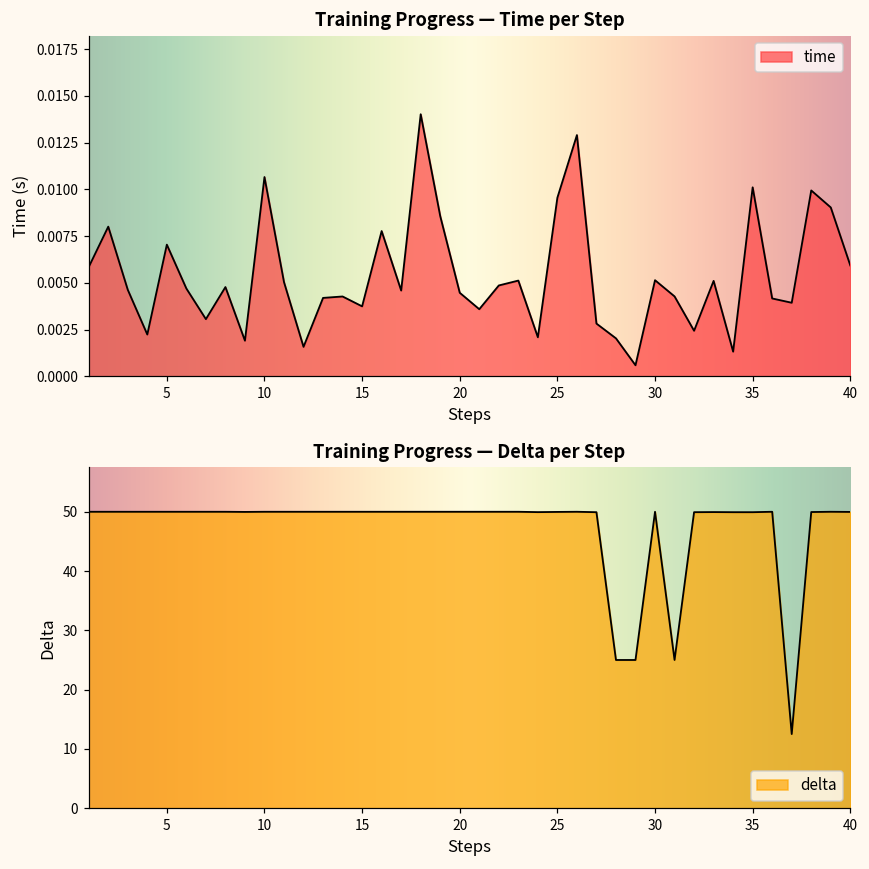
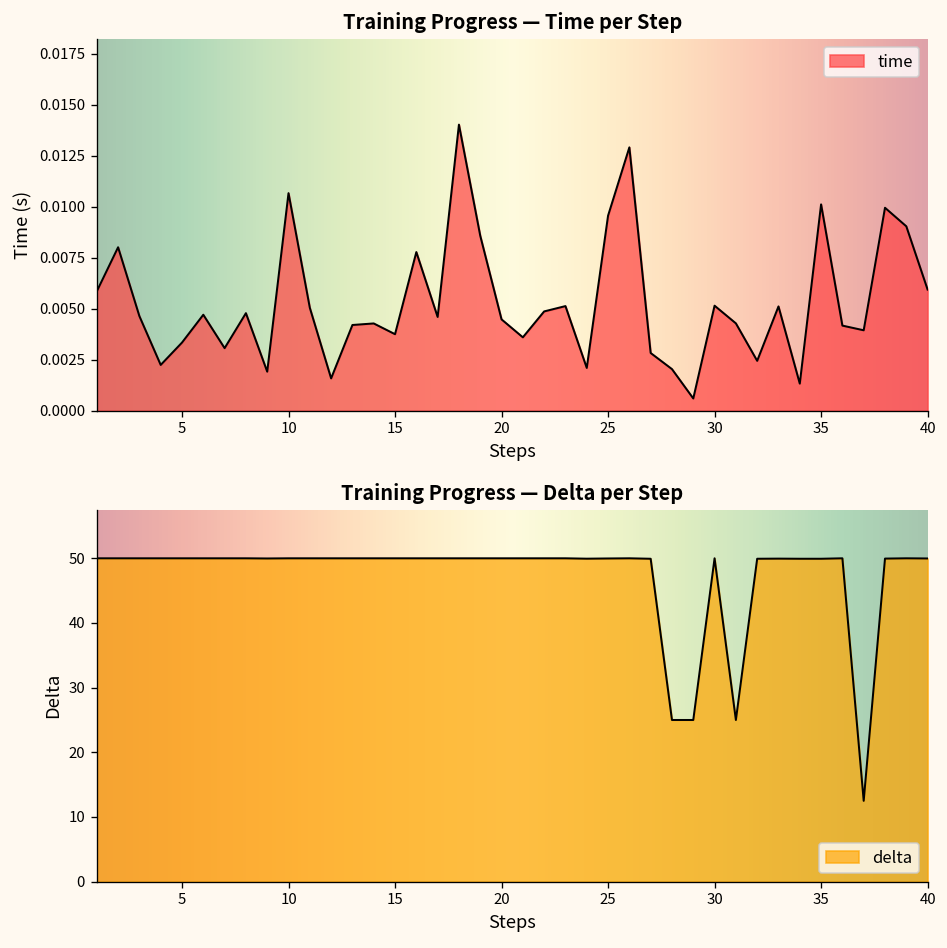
Training Progress — Time per Step, 5: 0.0070 -> 0.0033
